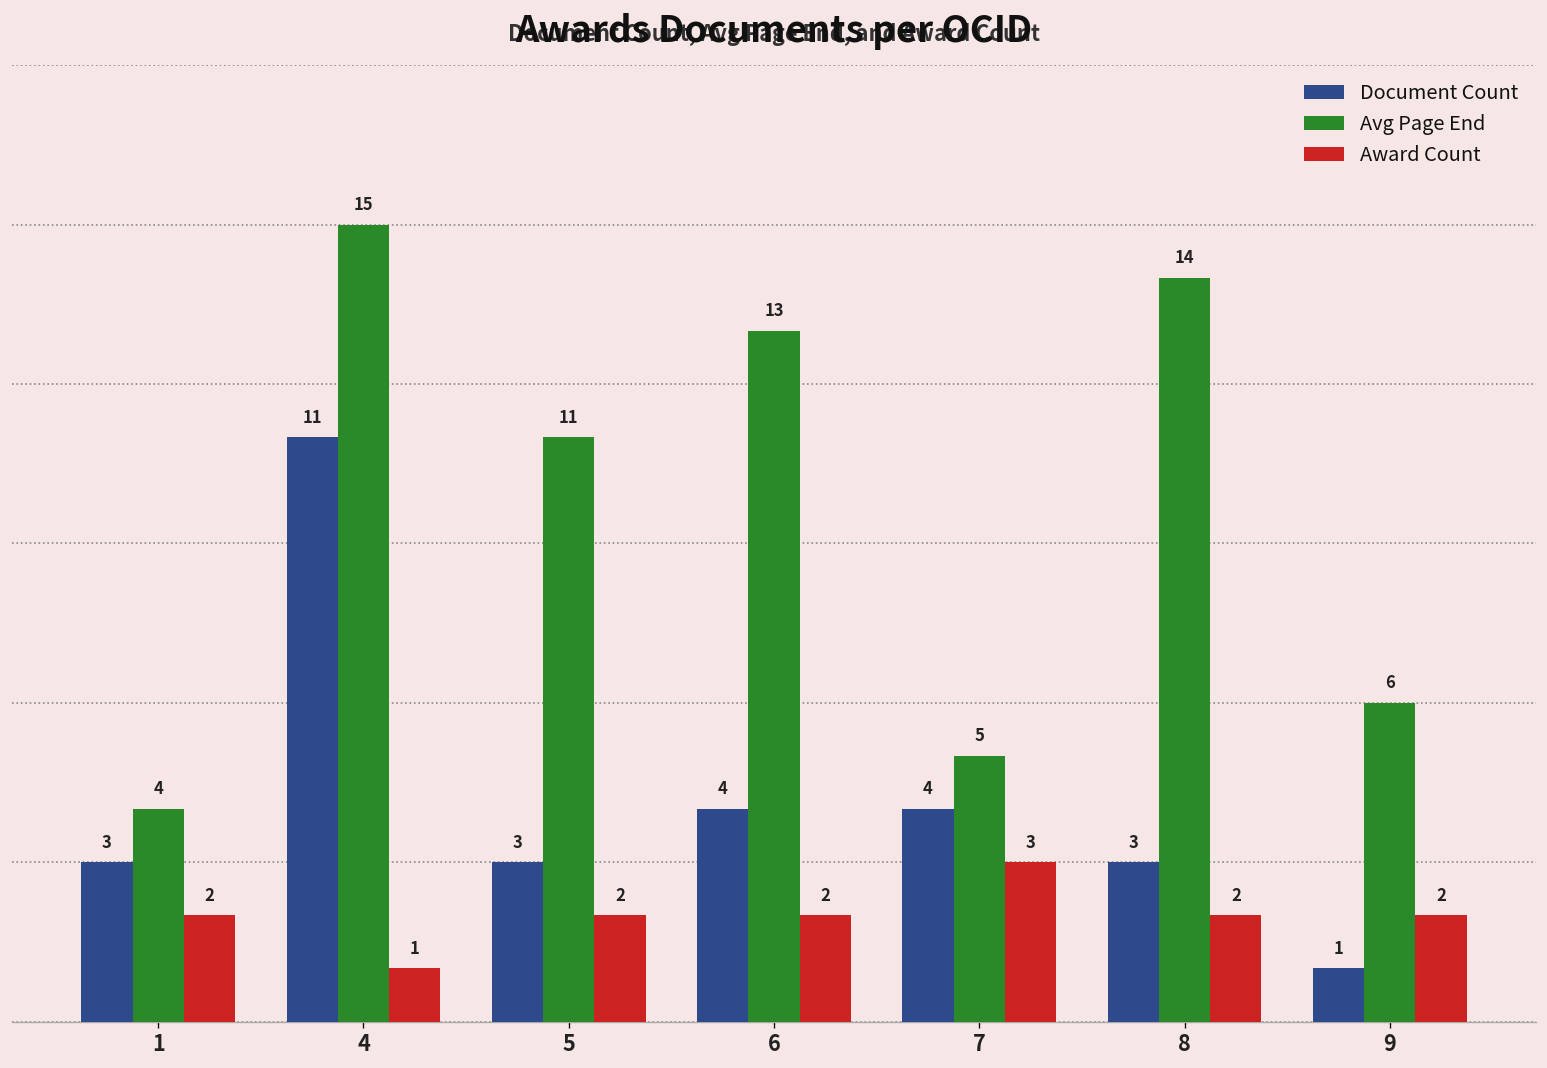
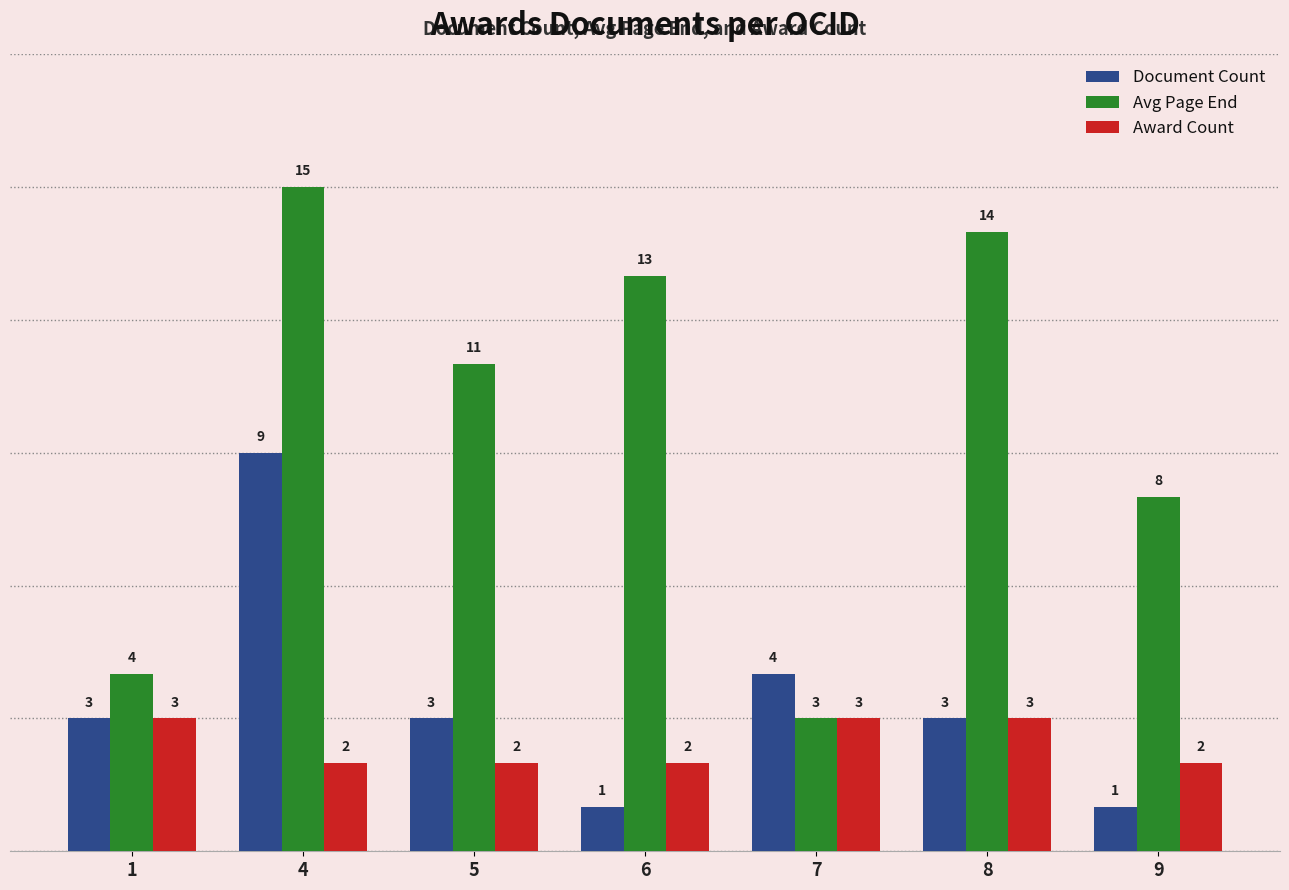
Award Count, 1: 2 -> 3
Document Count, 4: 11 -> 9
Award Count, 4: 1 -> 2
Document Count, 6: 4 -> 1
Avg Page End, 7: 5 -> 3
Award Count, 8: 2 -> 3
Avg Page End, 9: 6 -> 8
